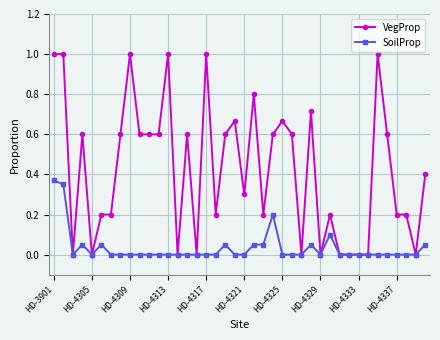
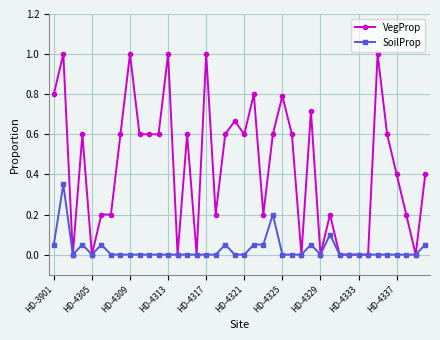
VegProp, HD-3901: 1.0 -> 0.8
SoilProp, HD-3901: 0.37 -> 0.05
VegProp, HD-4321: 0.3 -> 0.6
VegProp, HD-4325: 0.67 -> 0.79
VegProp, HD-4337: 0.2 -> 0.4
